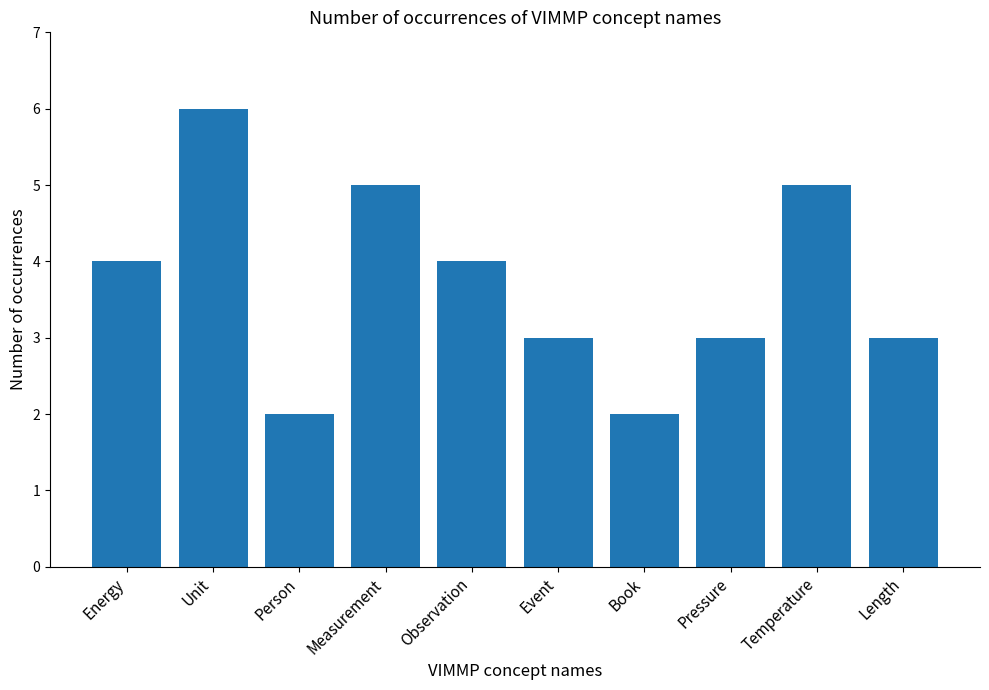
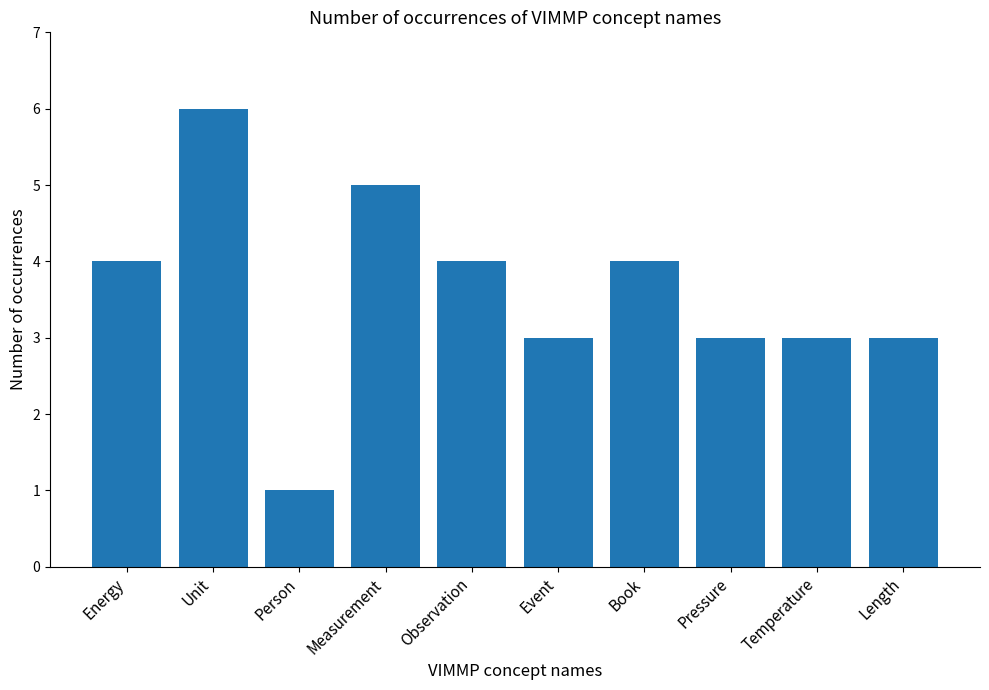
Person: 2 -> 1
Book: 2 -> 4
Temperature: 5 -> 3
